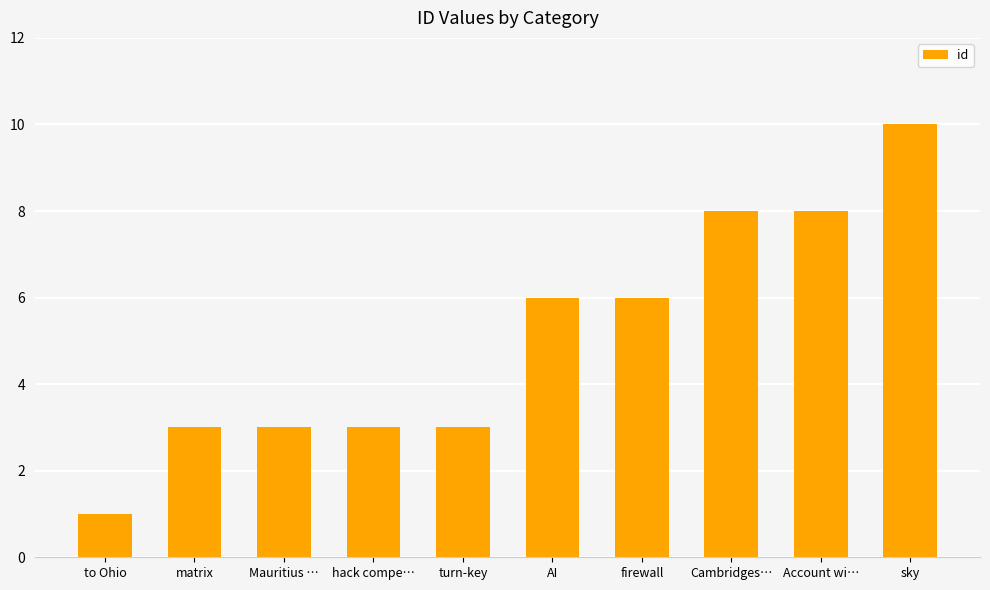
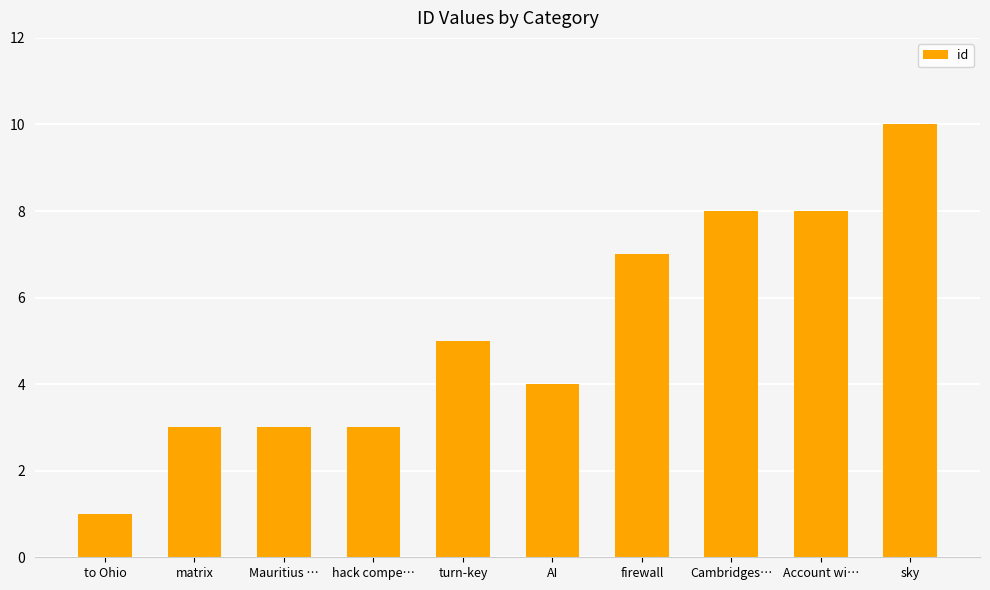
turn-key: 3 -> 5
AI: 6 -> 4
firewall: 6 -> 7
